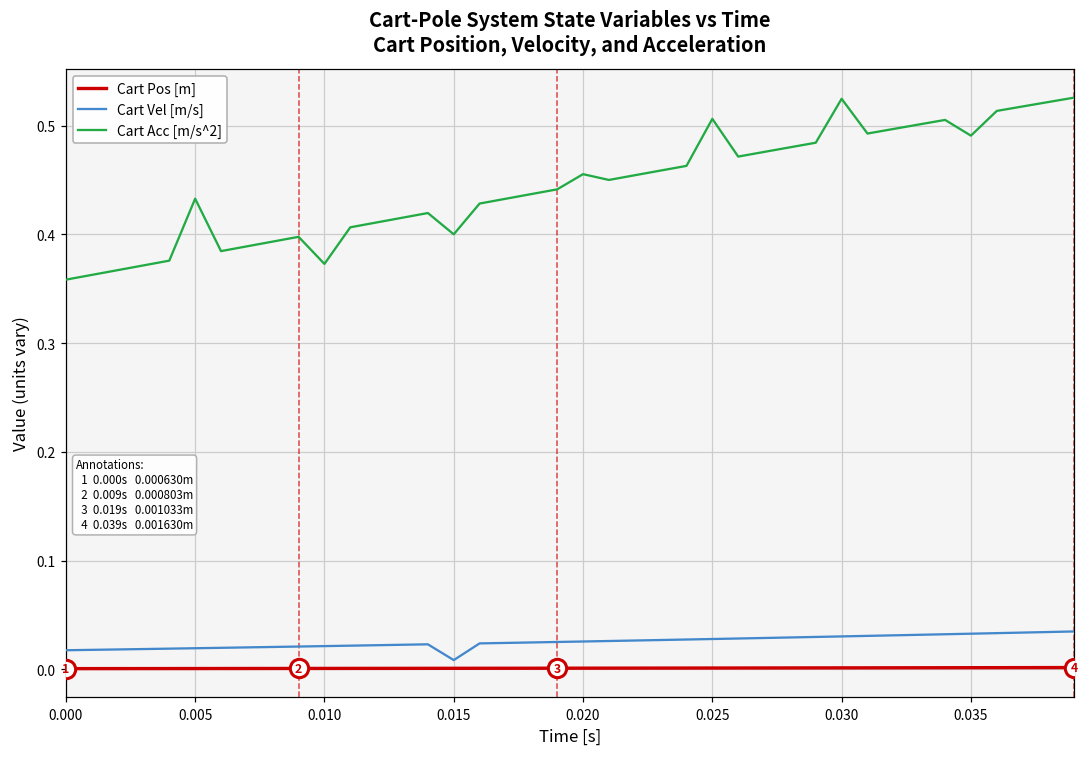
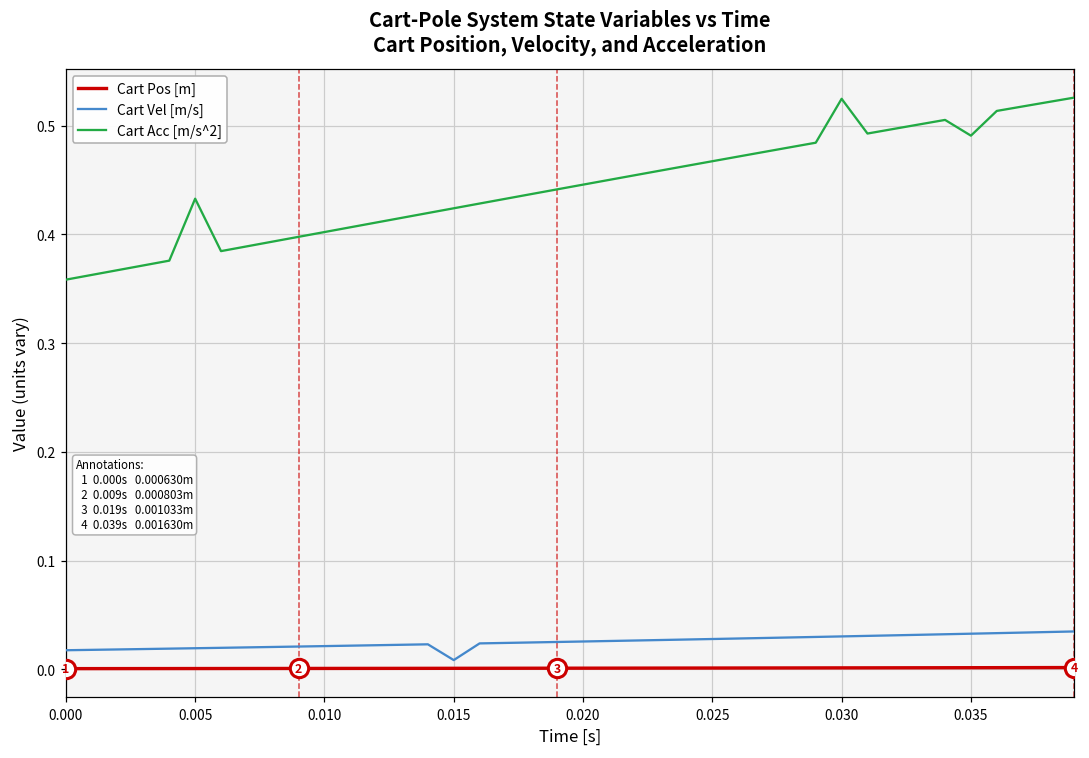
Cart Acc [m/s^2], 0.010: 0.37 -> 0.40
Cart Acc [m/s^2], 0.015: 0.40 -> 0.42
Cart Acc [m/s^2], 0.020: 0.46 -> 0.45
Cart Acc [m/s^2], 0.025: 0.51 -> 0.47
